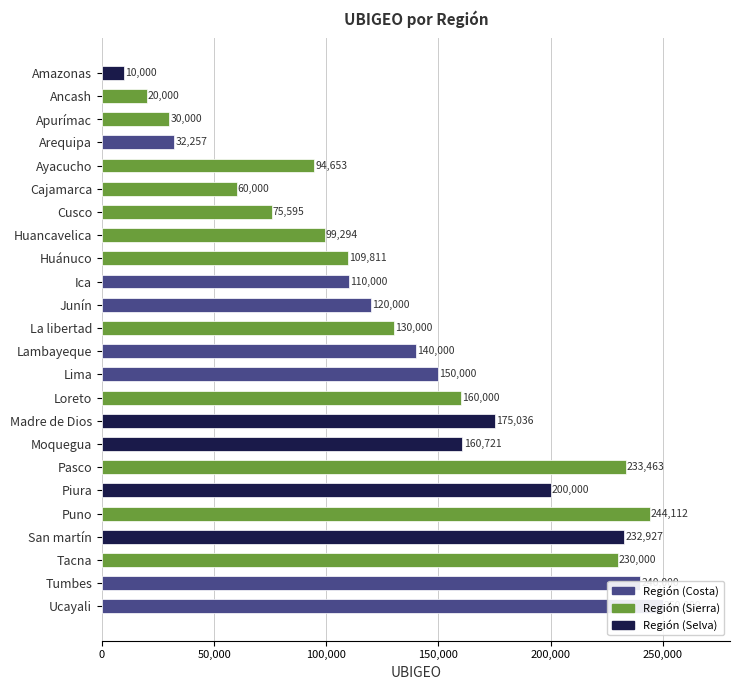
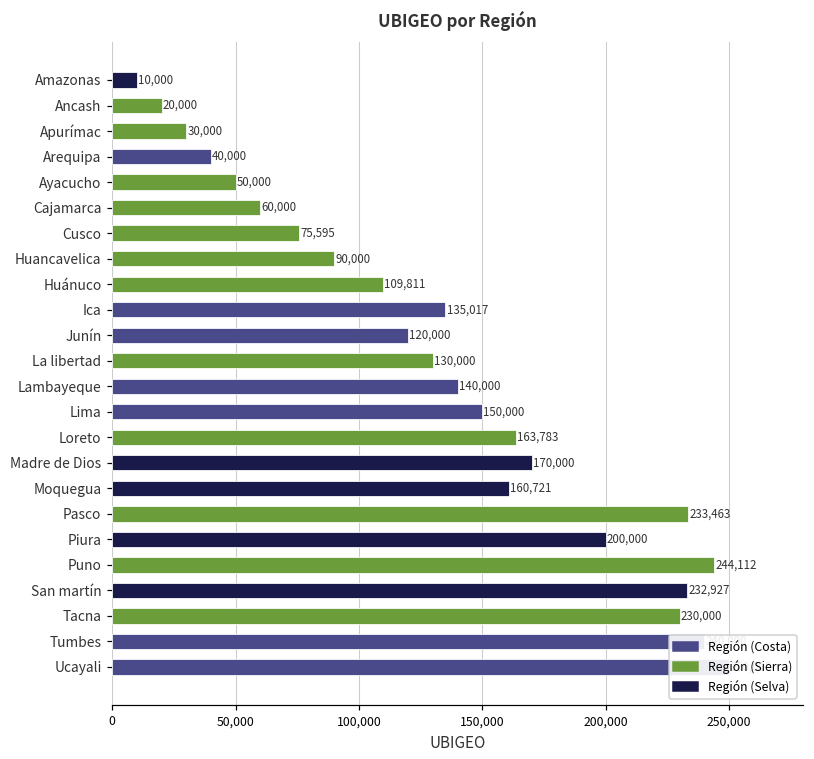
Arequipa: 32,257 -> 40,000
Ayacucho: 94,653 -> 50,000
Huancavelica: 99,294 -> 90,000
Ica: 110,000 -> 135,017
Loreto: 160,000 -> 163,783
Madre de Dios: 175,036 -> 170,000
